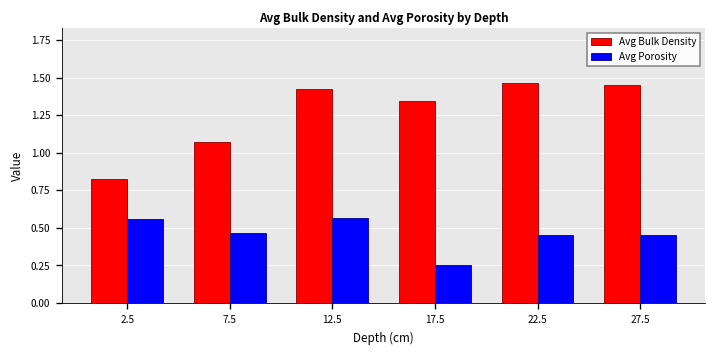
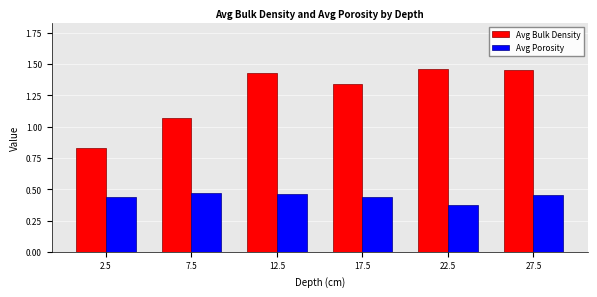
Avg Porosity, 2.5: 0.55 -> 0.44
Avg Porosity, 12.5: 0.56 -> 0.47
Avg Porosity, 17.5: 0.25 -> 0.44
Avg Porosity, 22.5: 0.45 -> 0.37
